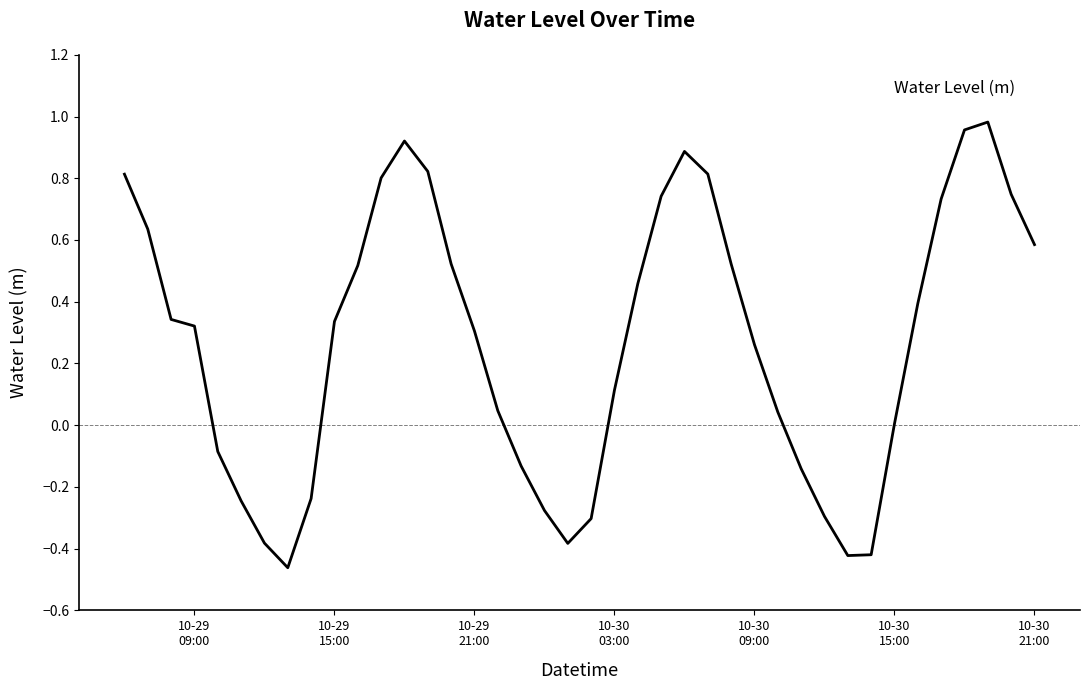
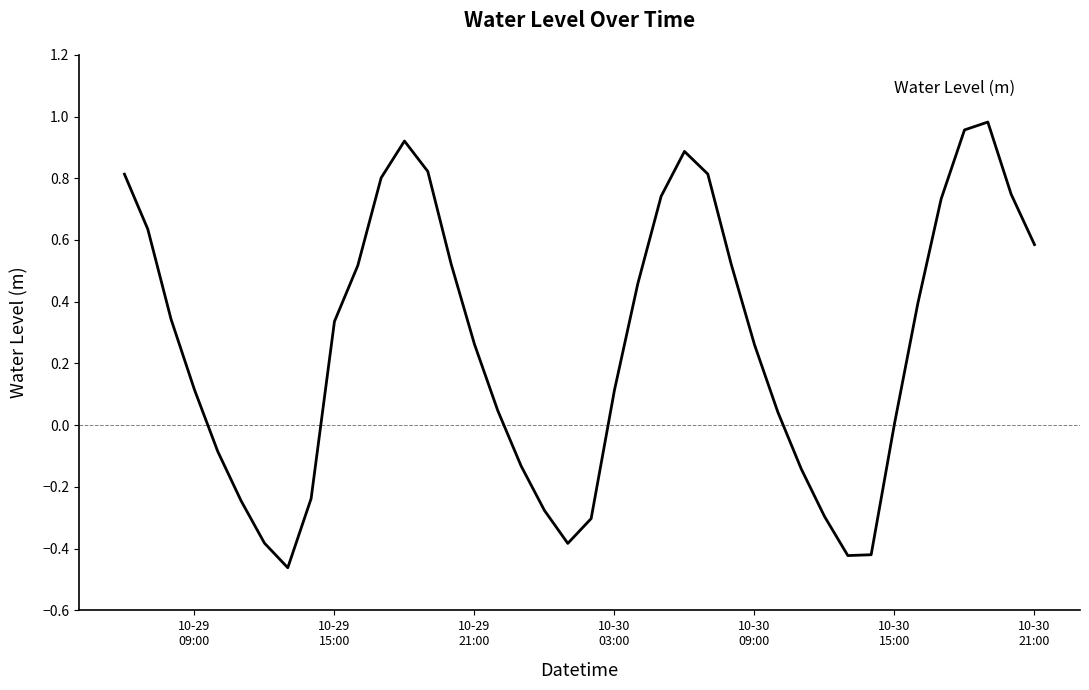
10-29 09:00: 0.32 -> 0.12
10-29 21:00: 0.31 -> 0.26
